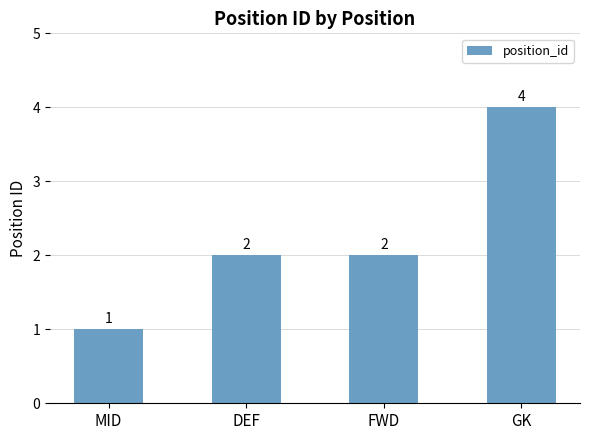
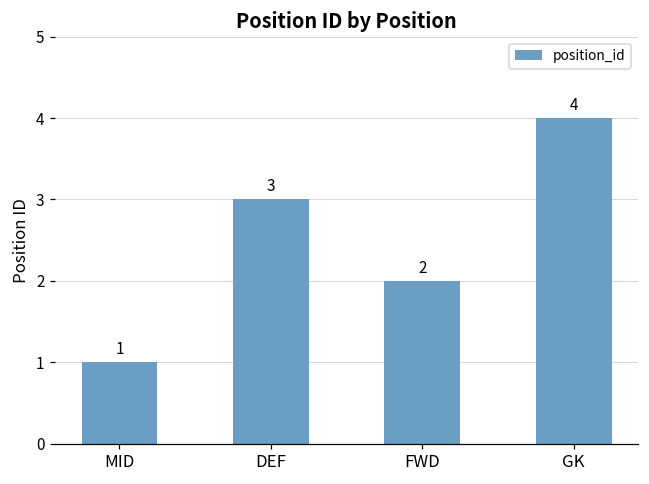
DEF: 2 -> 3
